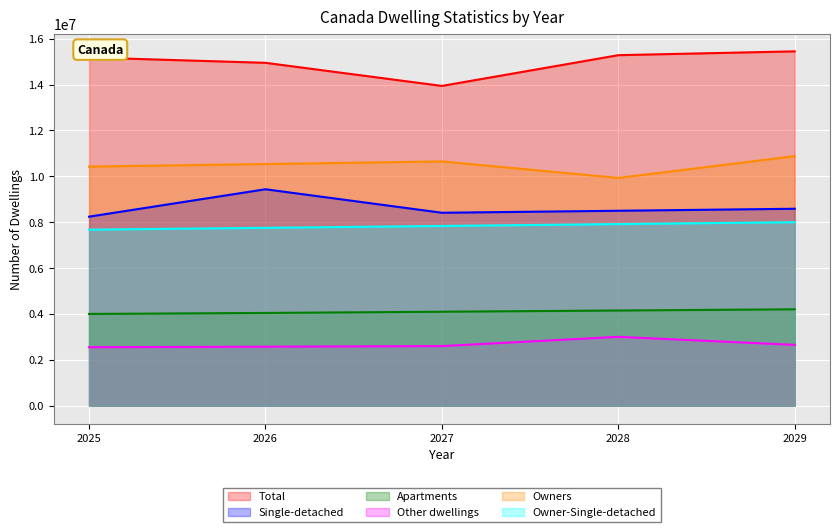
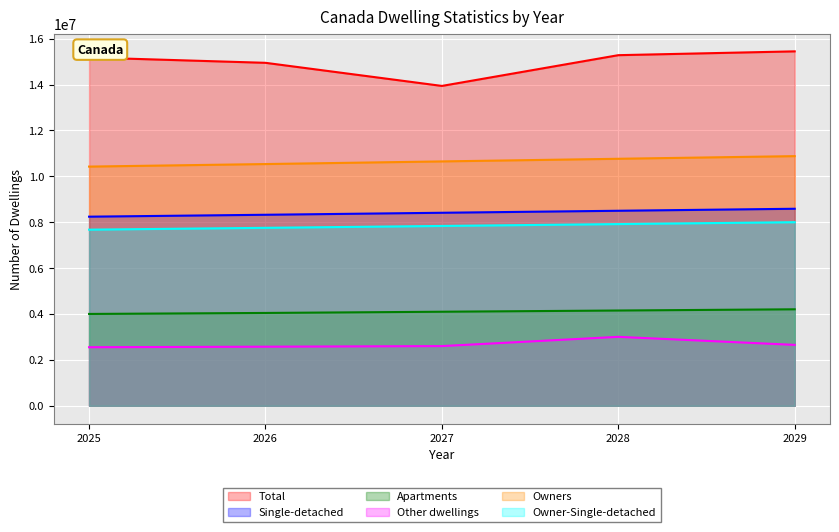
Single-detached, 2026: 9400000 -> 8300000
Owners, 2028: 9900000 -> 10800000
